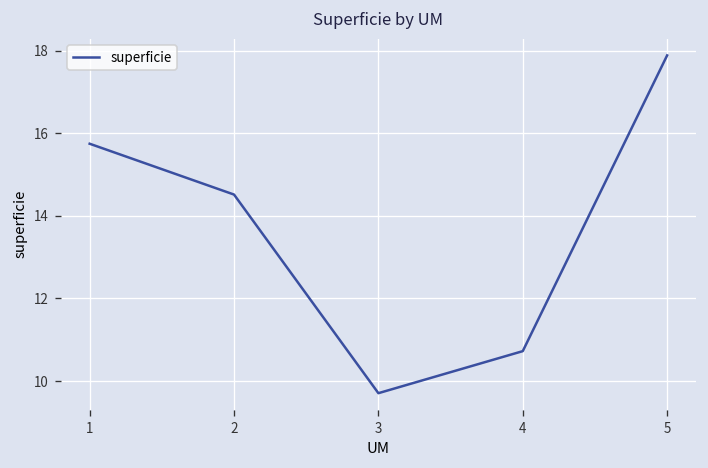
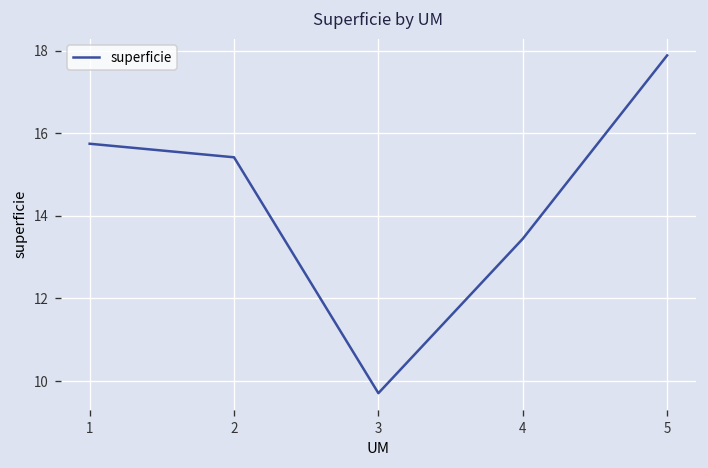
2: 14.5 -> 15.4
4: 10.7 -> 13.4
